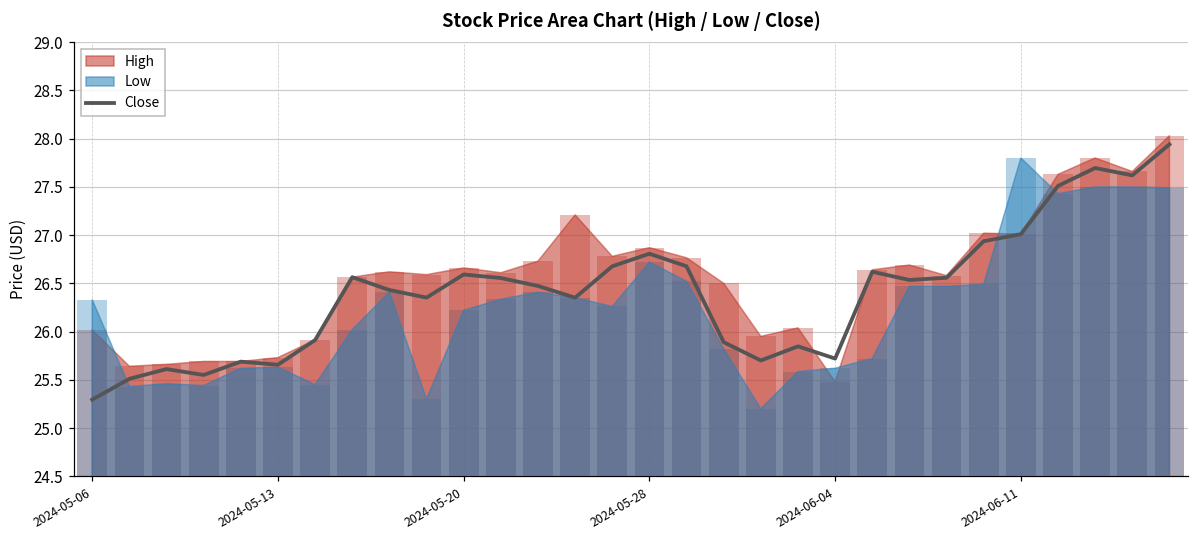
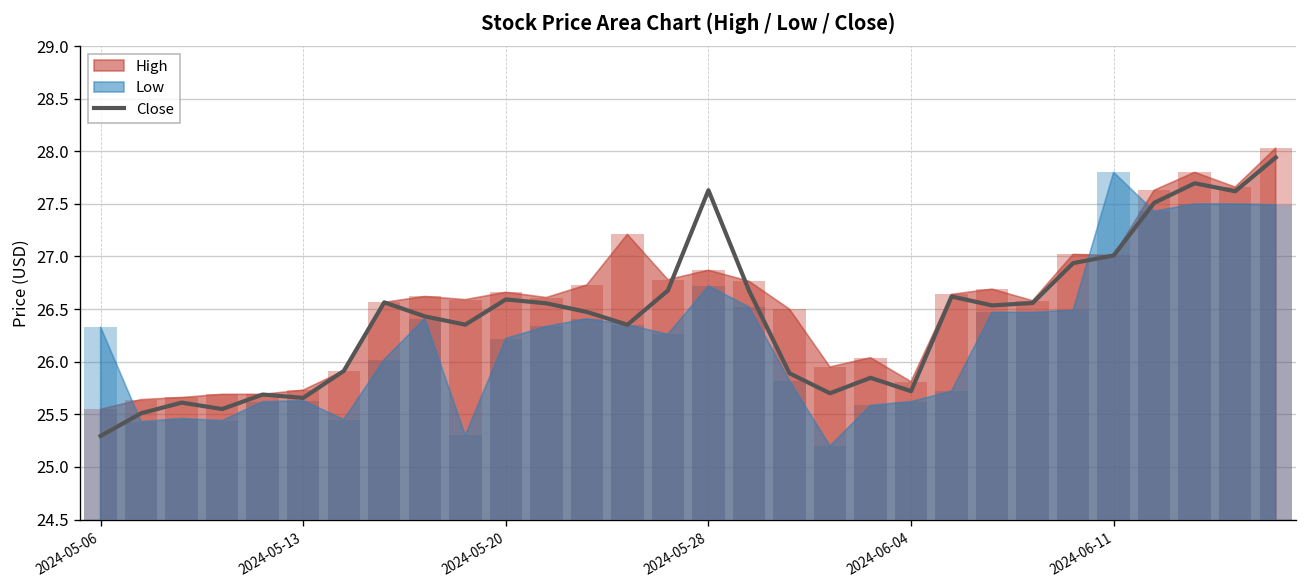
High, 2024-05-06: 26.0 -> 25.5
Close, 2024-05-28: 26.8 -> 27.6
High, 2024-06-04: 25.5 -> 25.8
